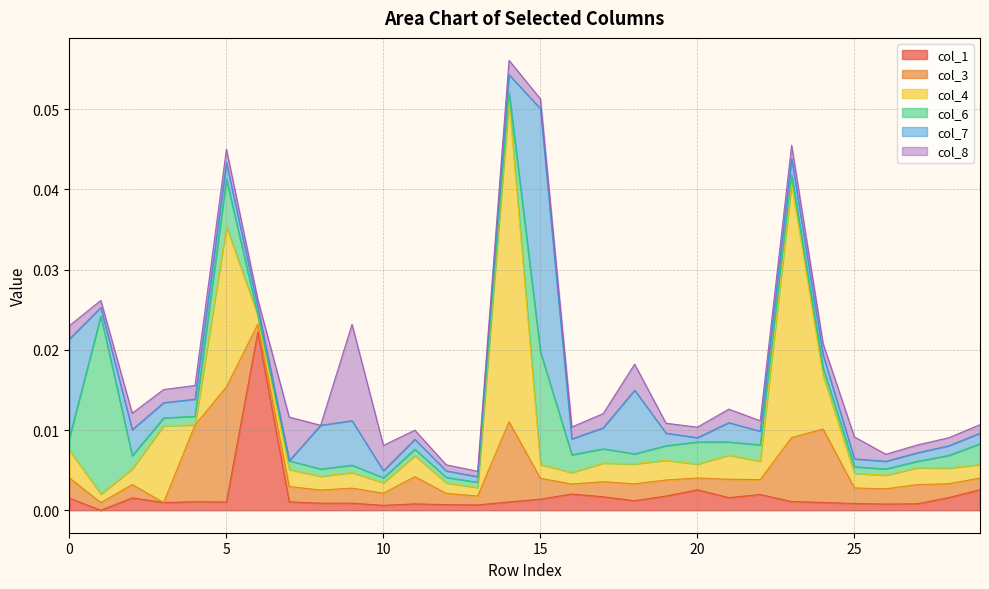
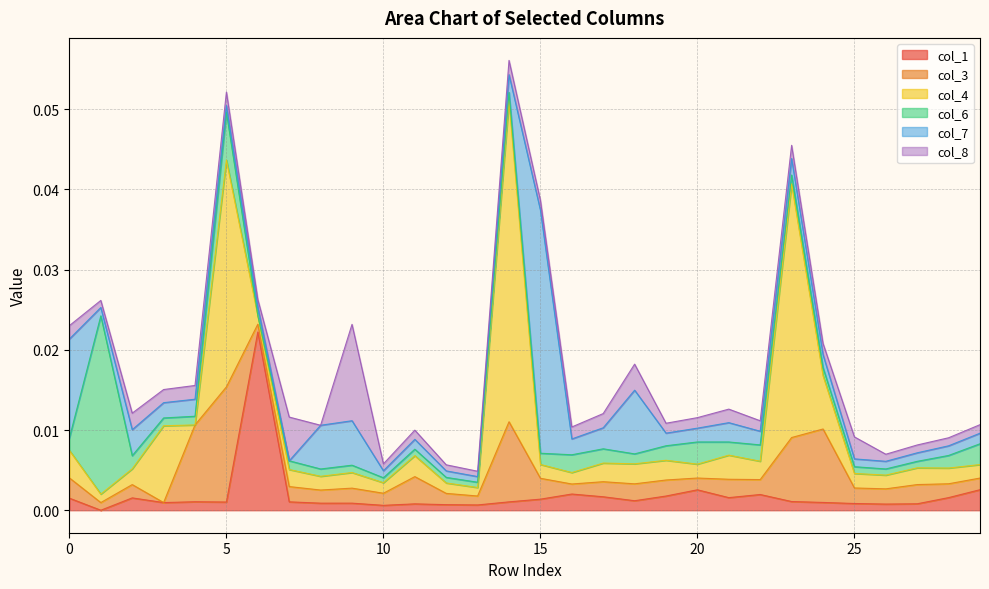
col_4, 5: 0.020 -> 0.028
col_7, 5: 0.002 -> 0.001
col_8, 10: 0.003 -> 0.001
col_6, 15: 0.014 -> 0.001
col_7, 20: 0.001 -> 0.002
